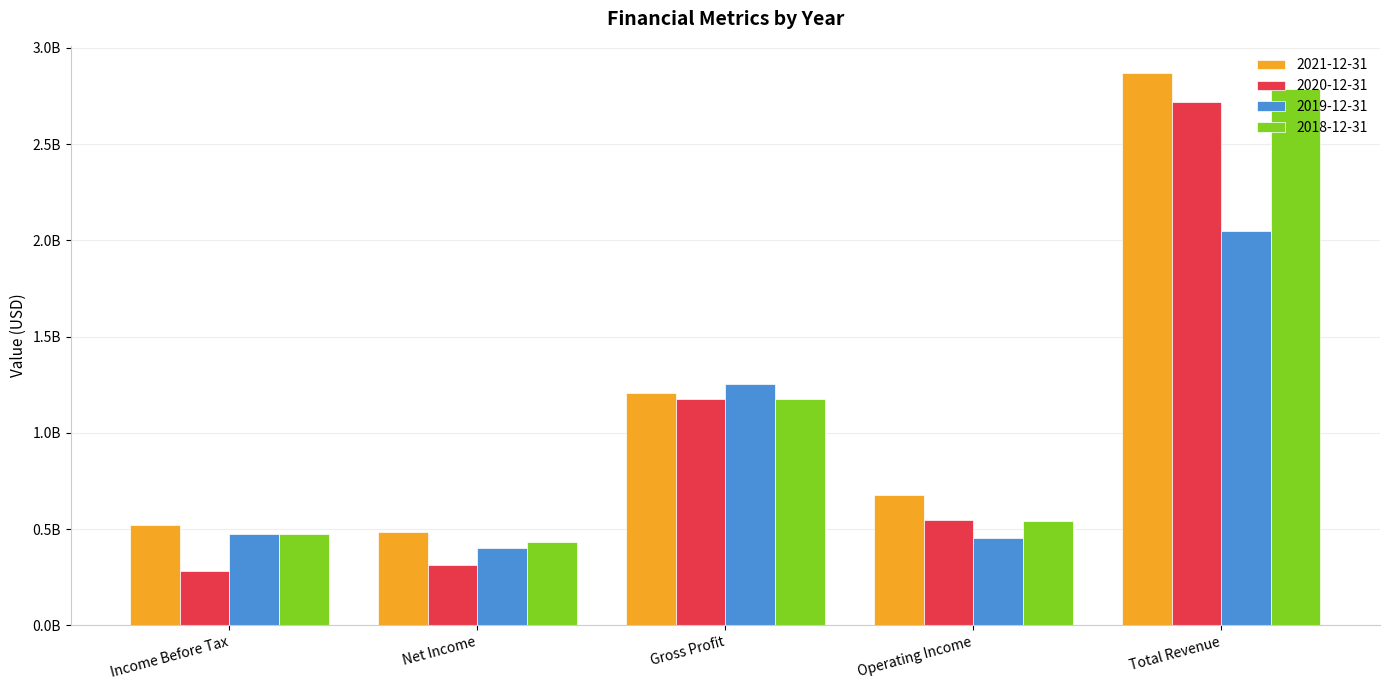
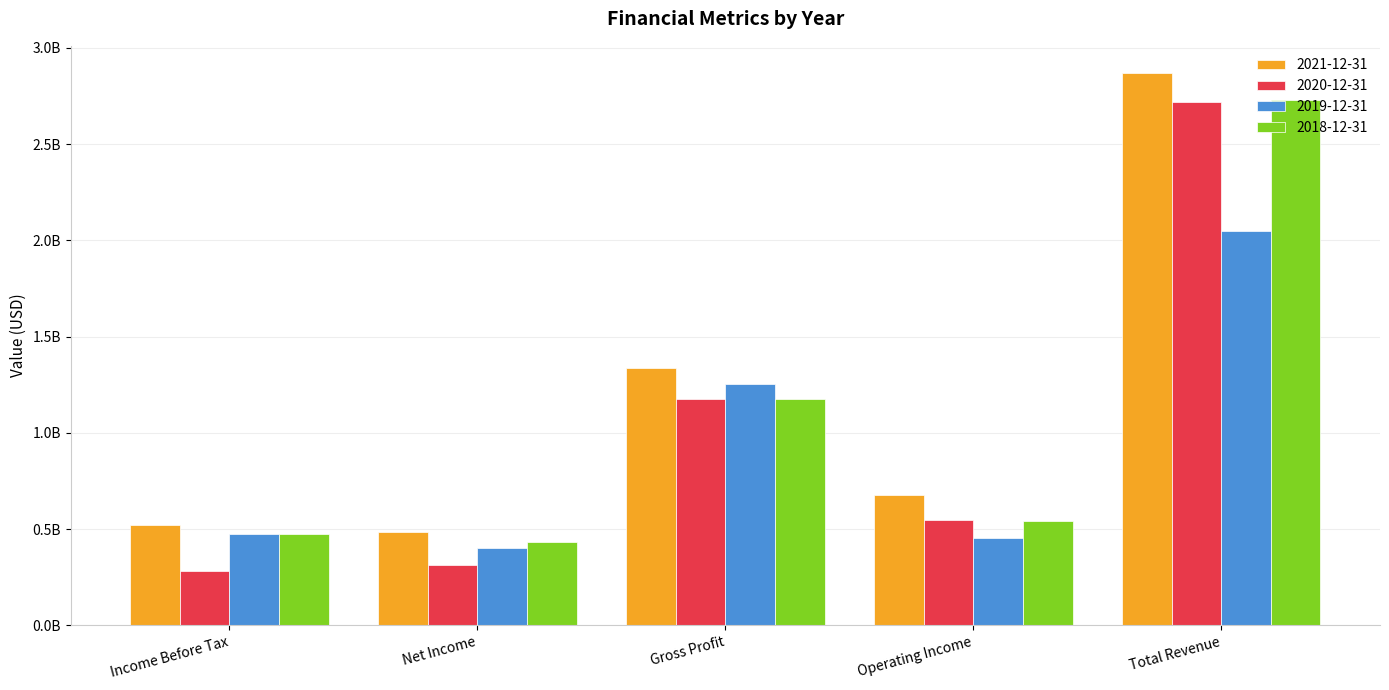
2021-12-31, Gross Profit: 1200000000 -> 1340000000
2018-12-31, Total Revenue: 2790000000 -> 2730000000
